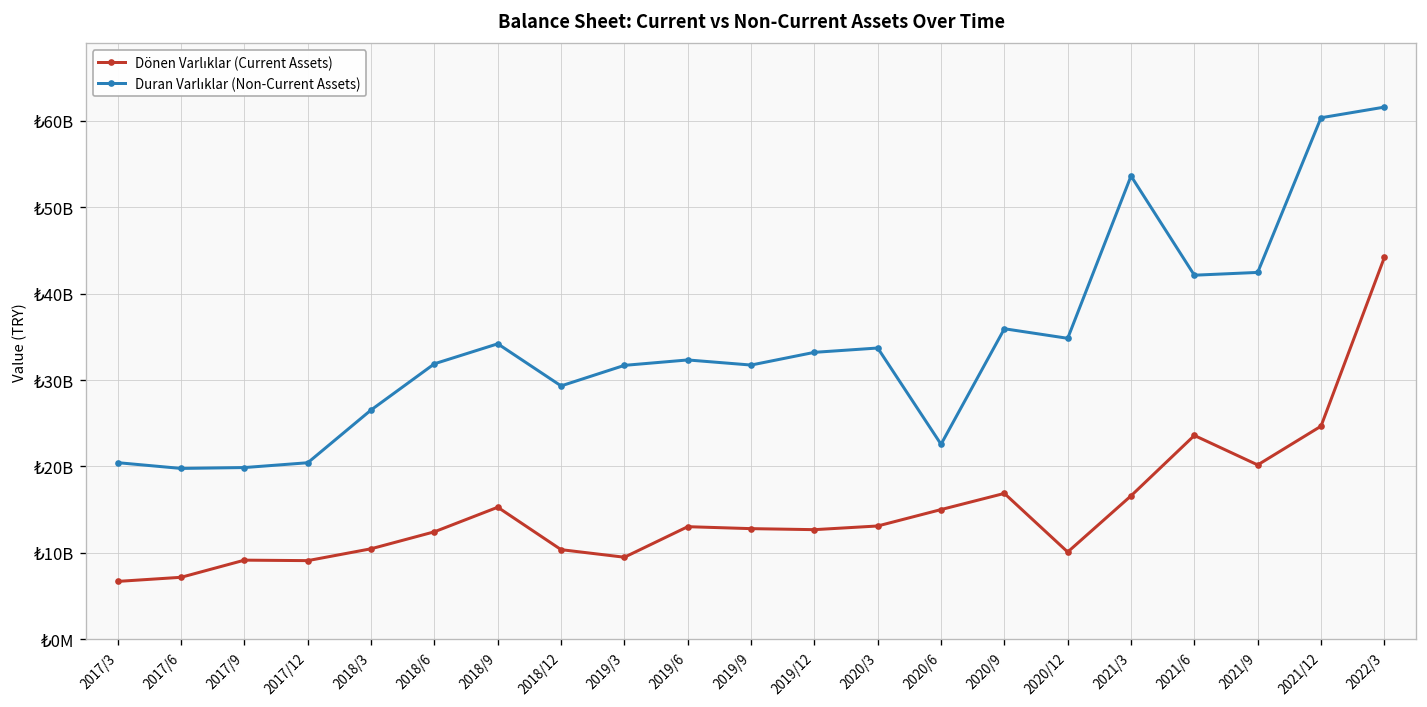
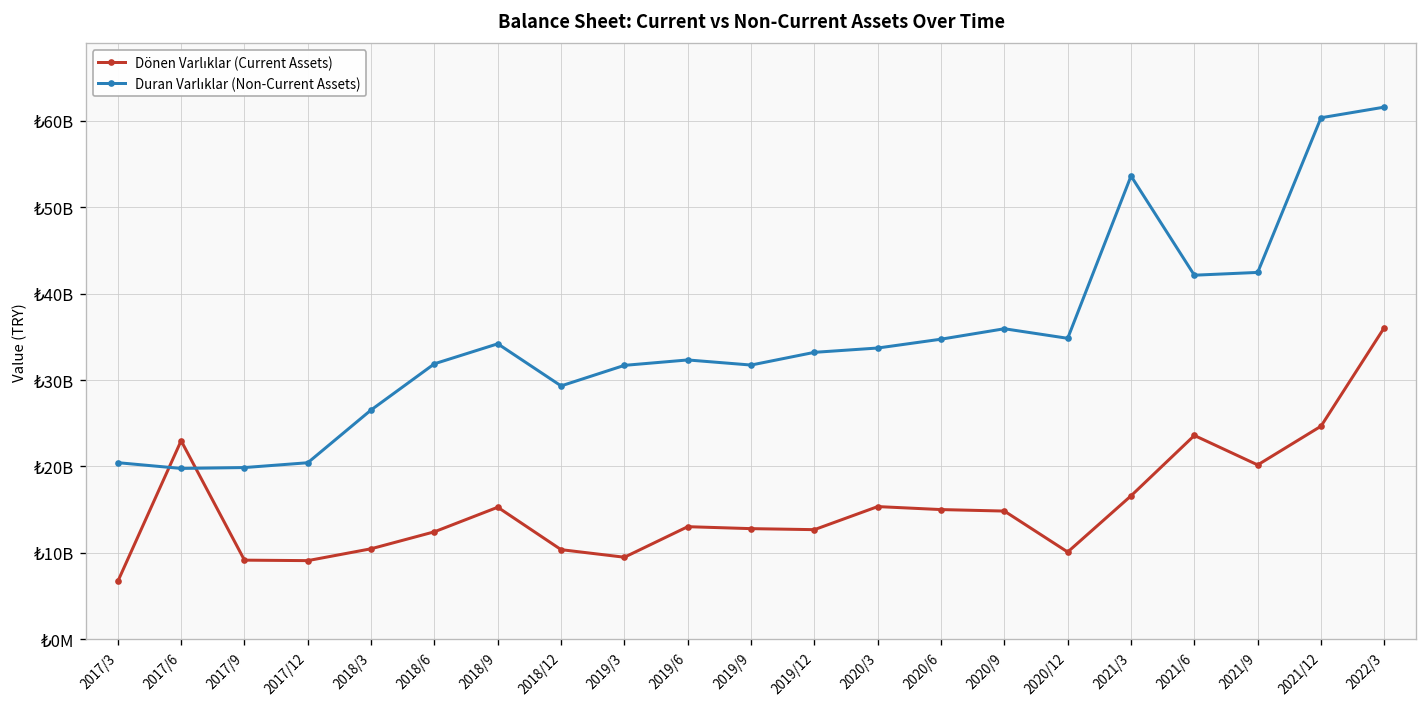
Dönen Varlıklar (Current Assets), 2017/6: ₺7000000000 -> ₺23000000000
Dönen Varlıklar (Current Assets), 2020/3: ₺13000000000 -> ₺15000000000
Duran Varlıklar (Non-Current Assets), 2020/6: ₺23000000000 -> ₺35000000000
Dönen Varlıklar (Current Assets), 2020/9: ₺17000000000 -> ₺15000000000
Dönen Varlıklar (Current Assets), 2022/3: ₺44000000000 -> ₺36000000000
